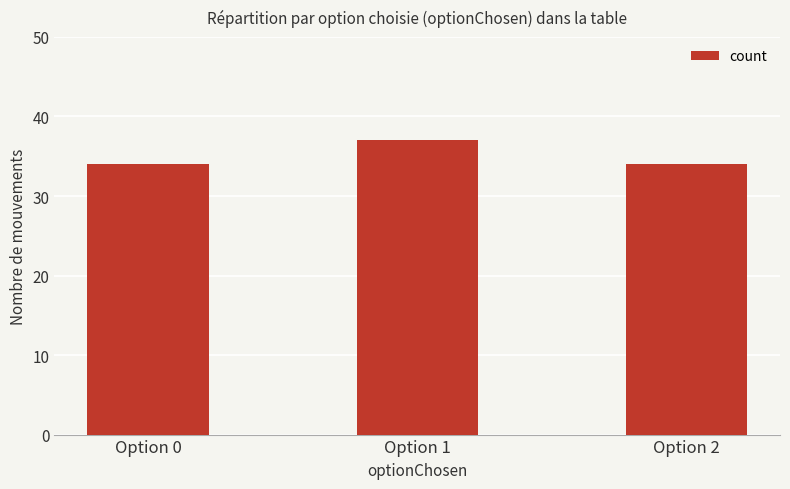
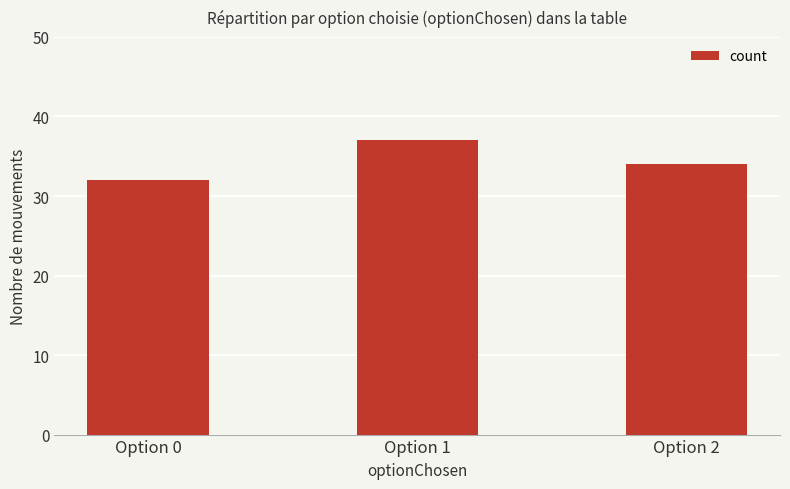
Option 0: 34 -> 32
